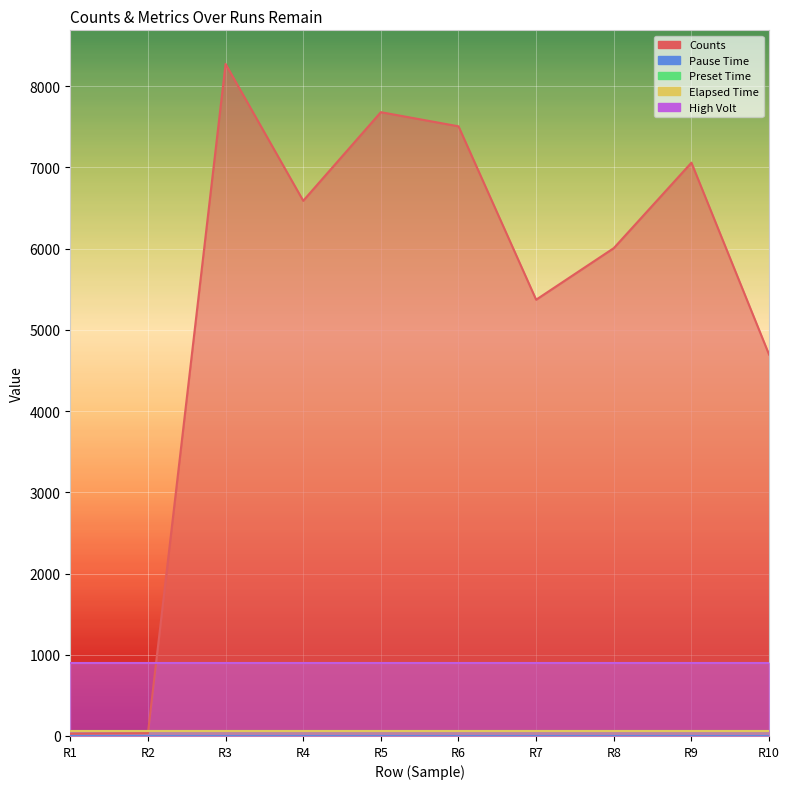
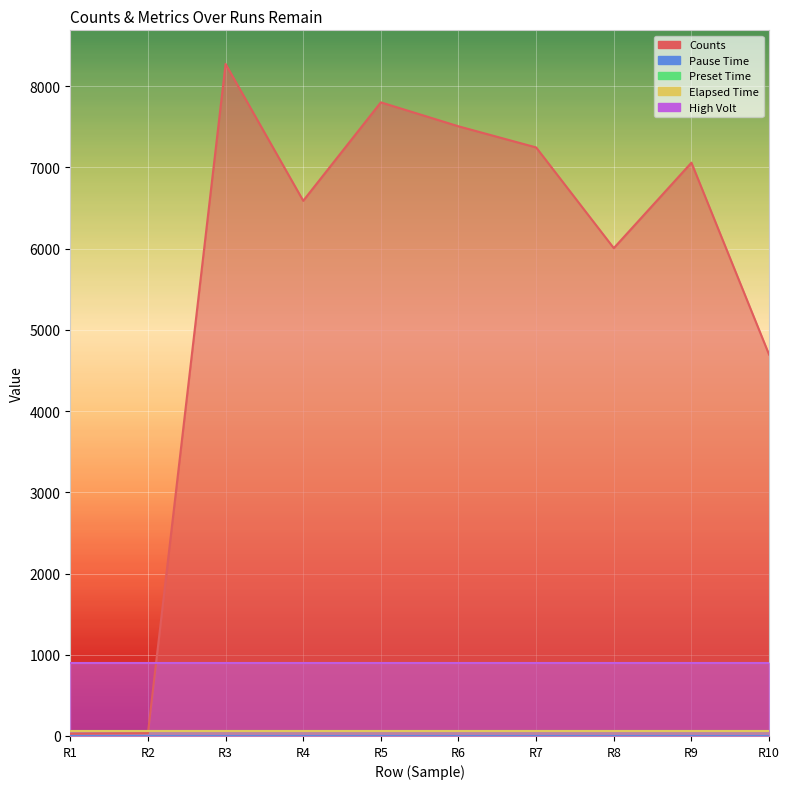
Counts, R5: 7700 -> 7800
Counts, R7: 5400 -> 7200
